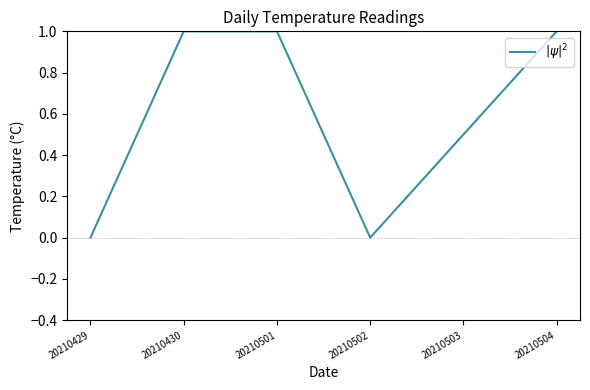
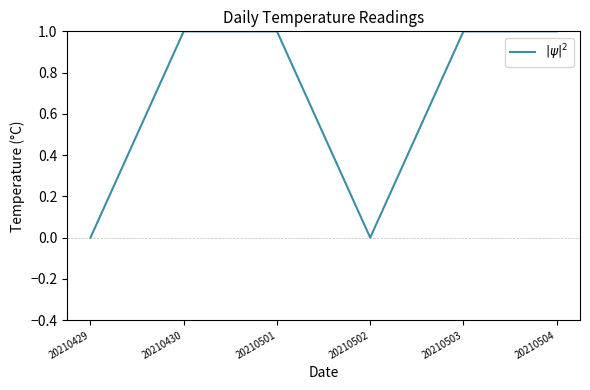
20210503: 0.50 -> 1.00
